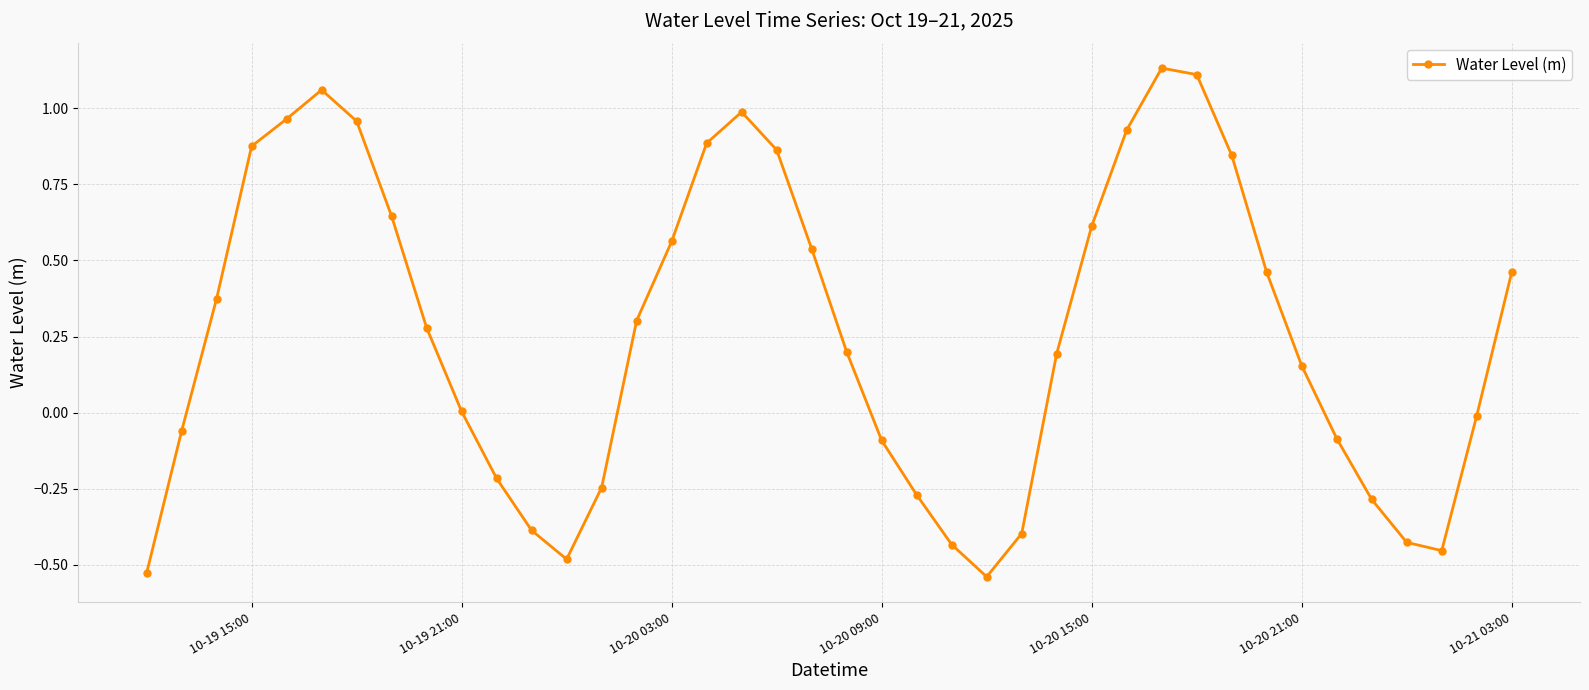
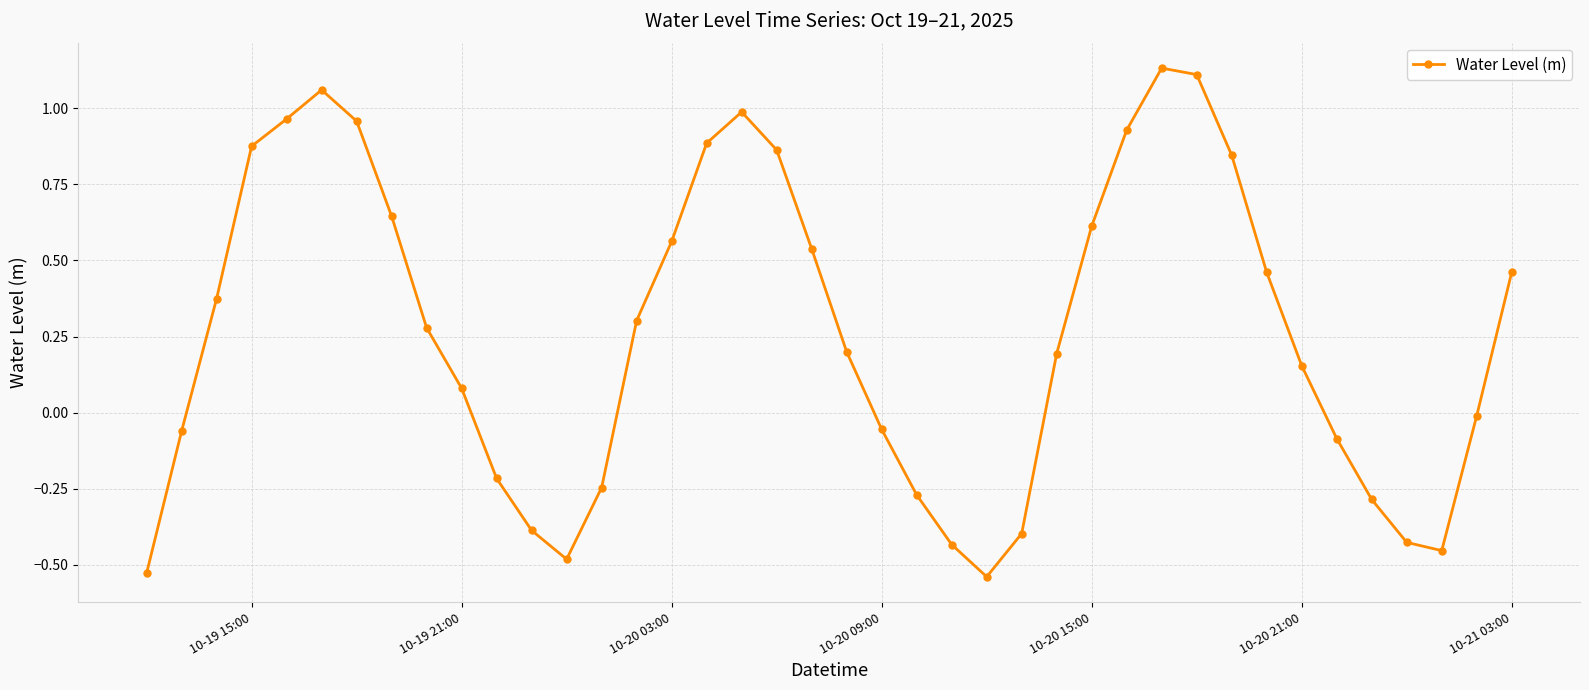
10-19 21:00: 0.00 -> 0.08
10-20 09:00: -0.09 -> -0.05
